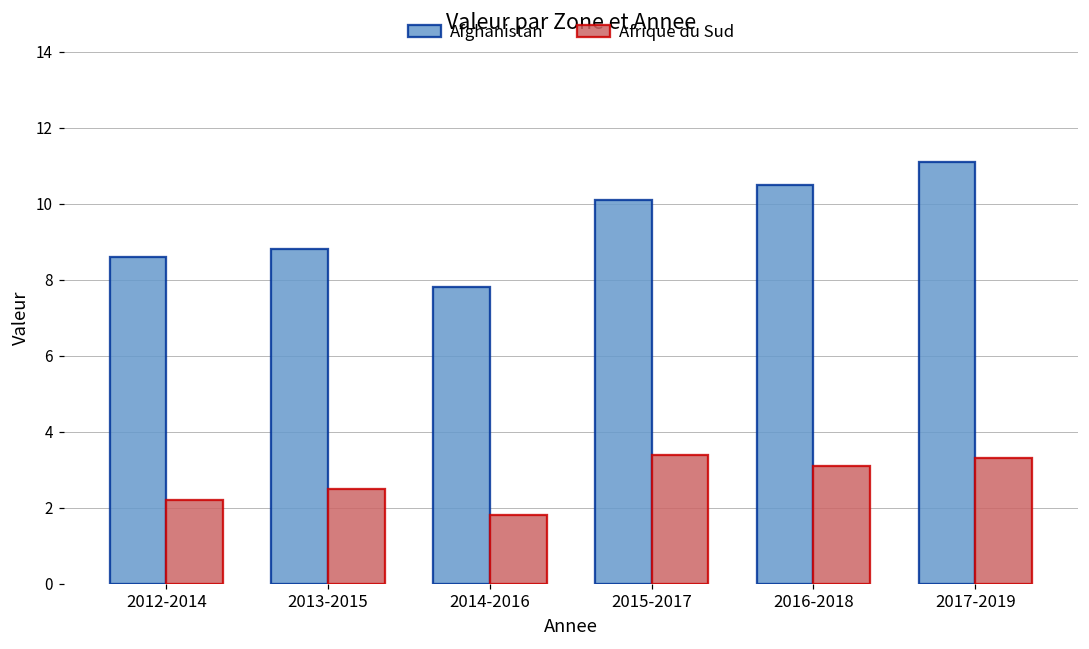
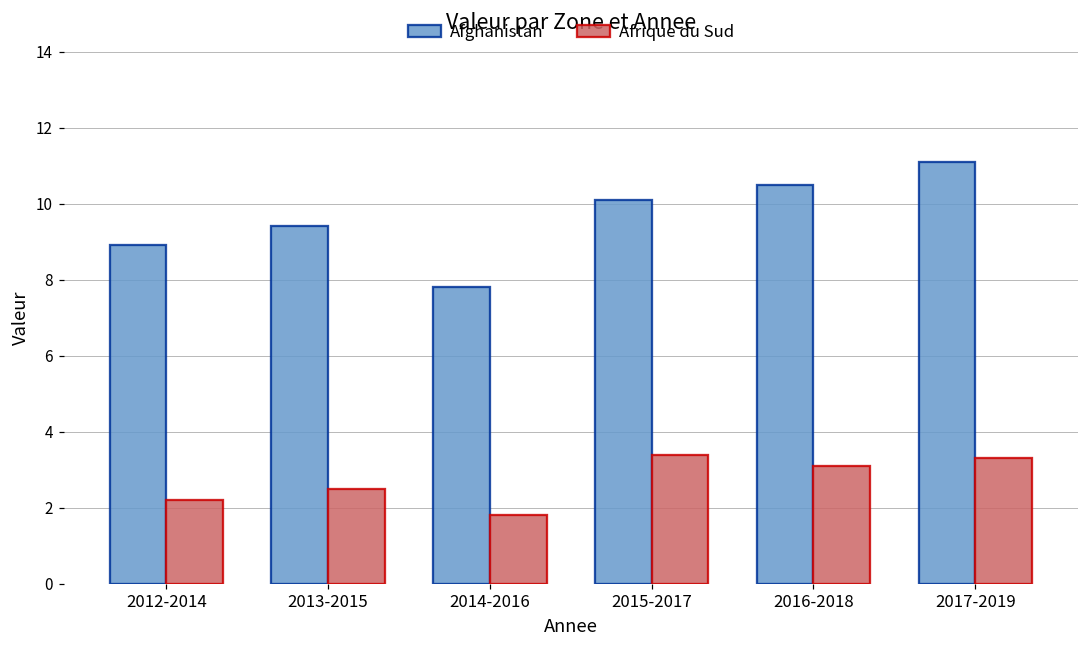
Afghanistan, 2012-2014: 8.6 -> 8.9
Afghanistan, 2013-2015: 8.8 -> 9.4
